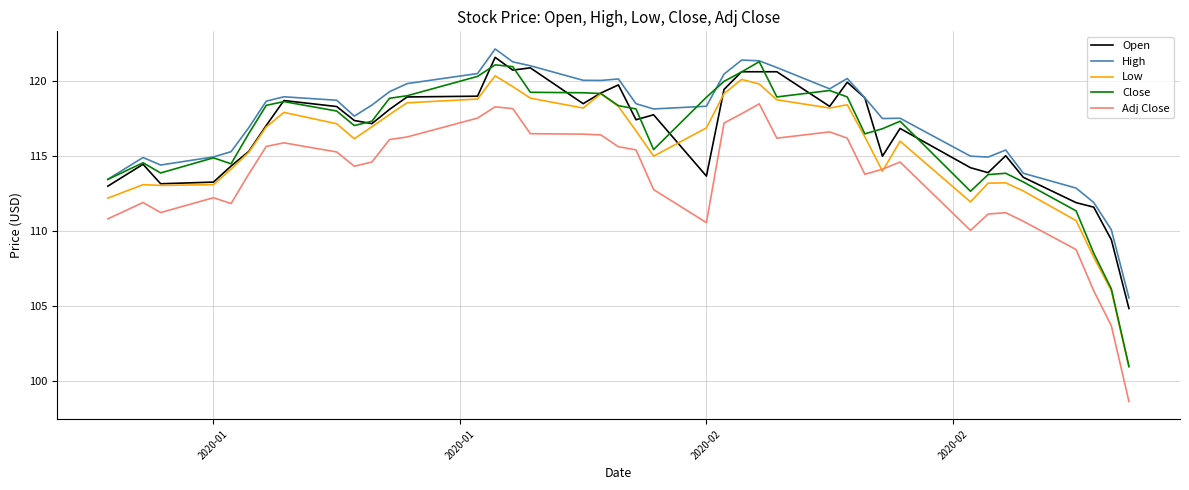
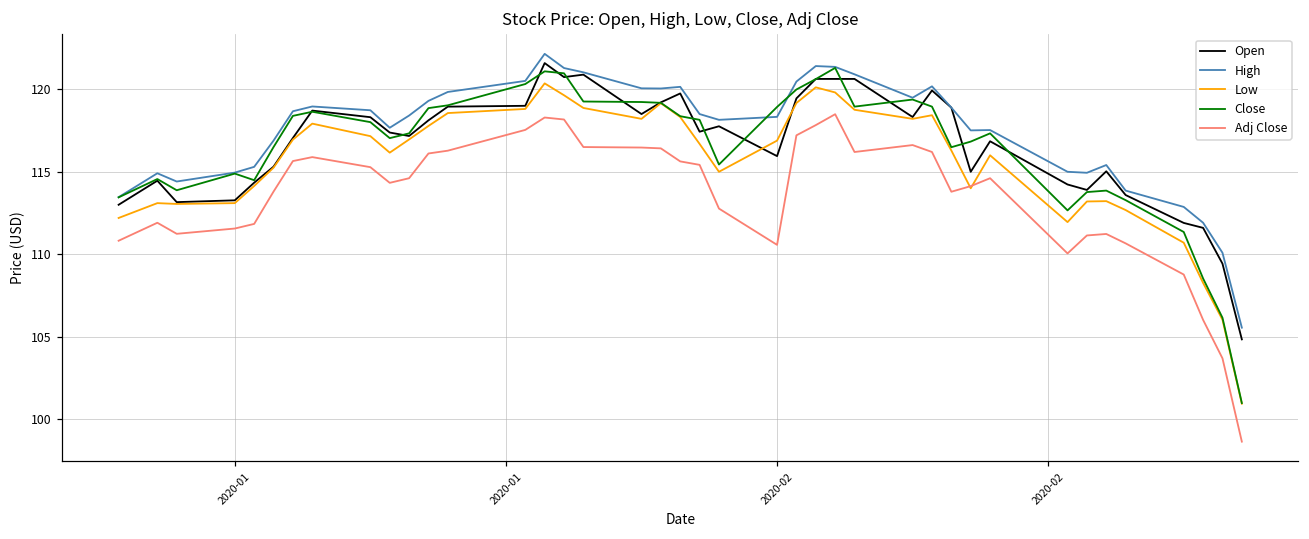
Adj Close, 2020-01: 112.2 -> 111.6
Open, 2020-02: 113.7 -> 116.0
